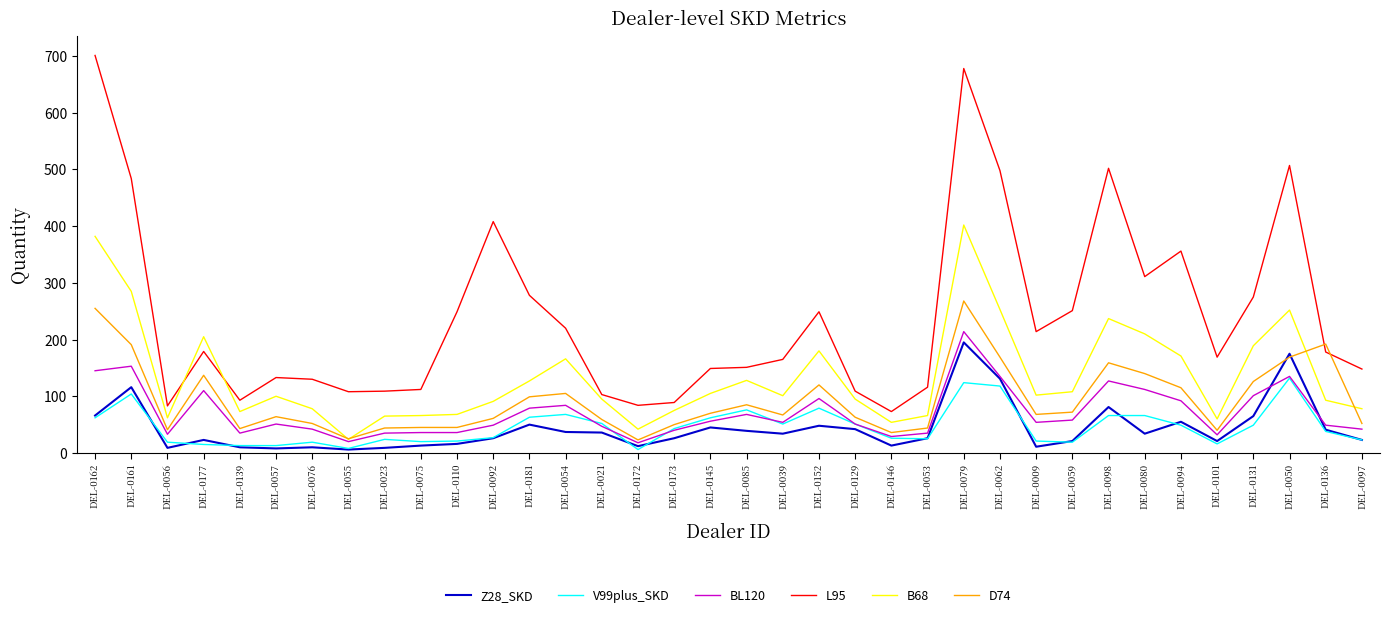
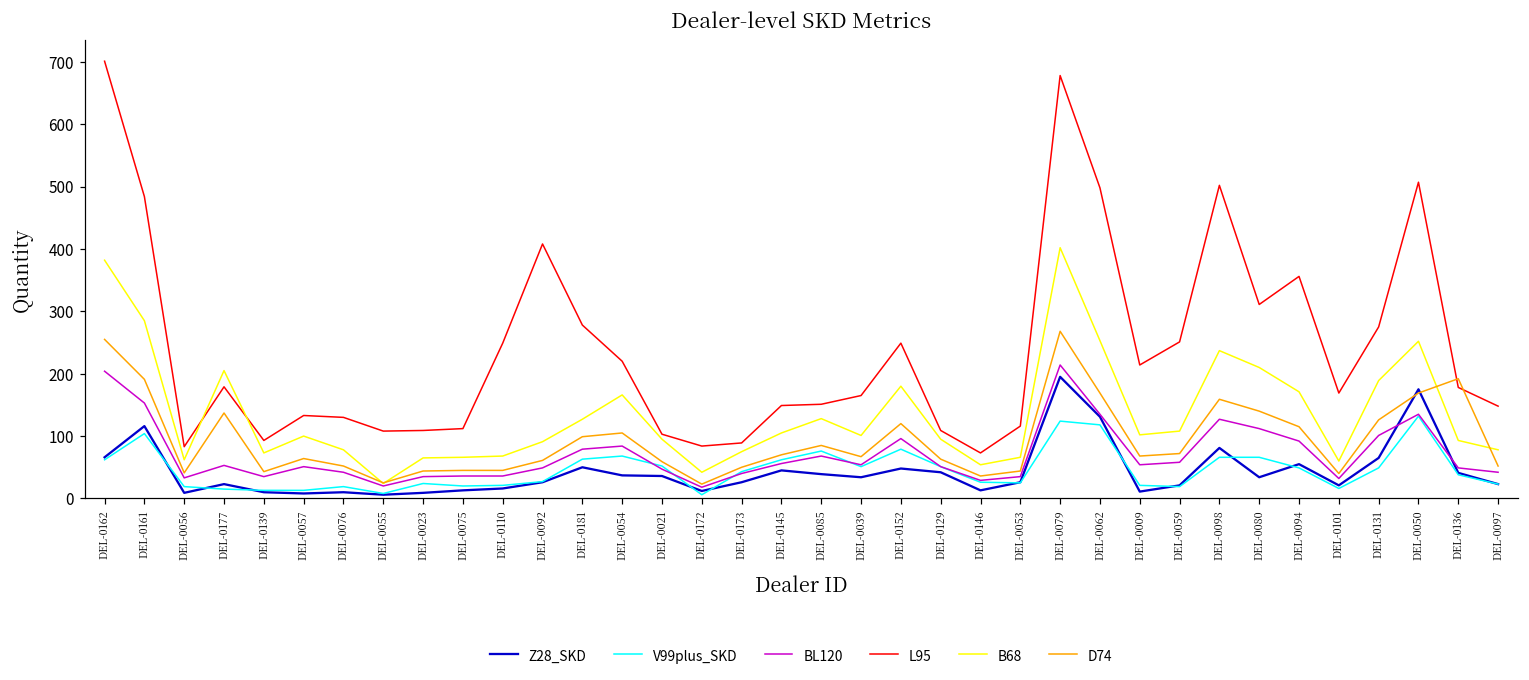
BL120, DEL-0162: 150 -> 200
BL120, DEL-0177: 110 -> 50
